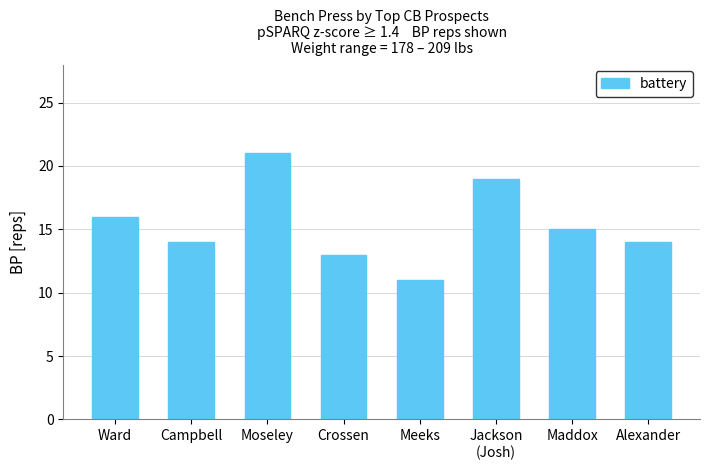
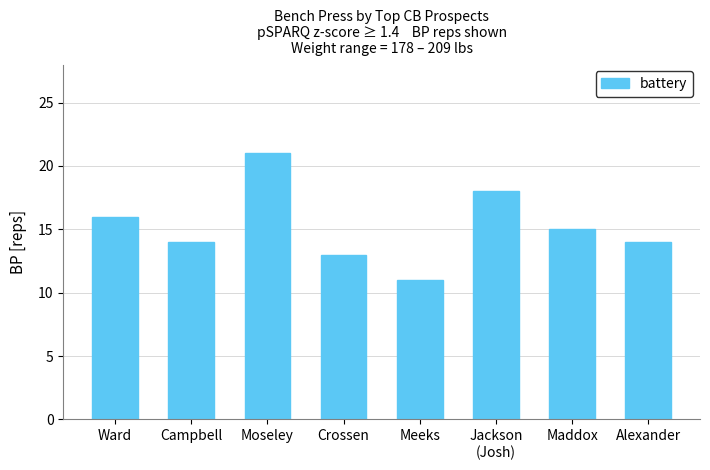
Jackson (Josh): 19 -> 18
